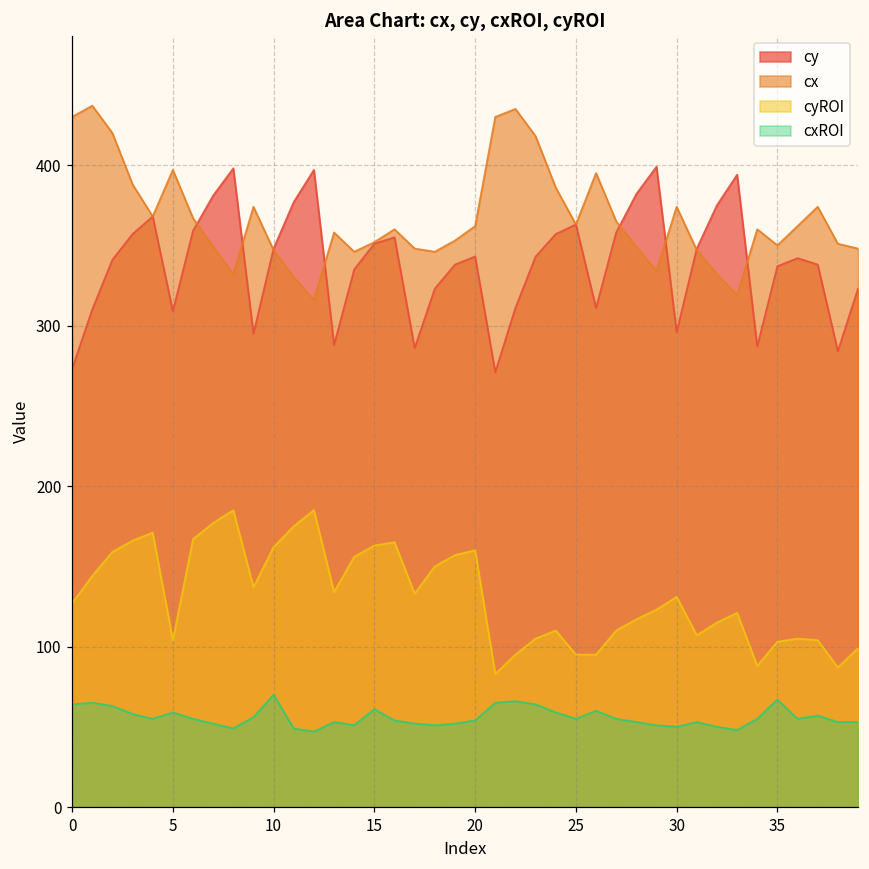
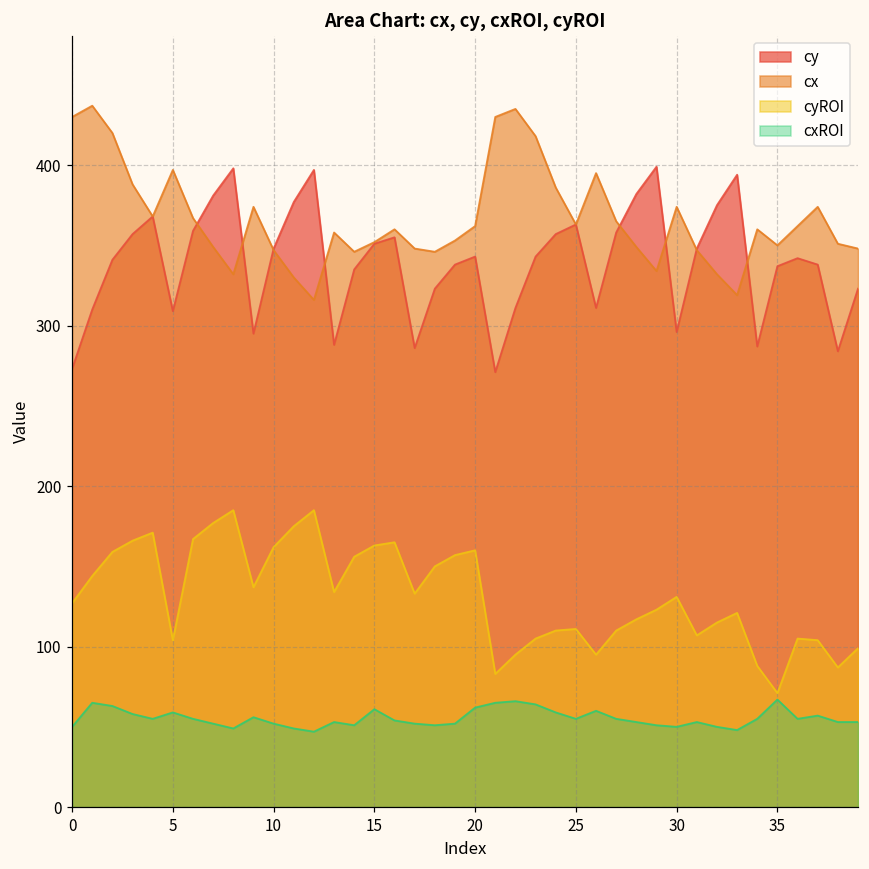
cxROI, 0: 64 -> 50
cxROI, 10: 70 -> 52
cxROI, 20: 54 -> 62
cyROI, 25: 95 -> 111
cyROI, 35: 103 -> 71
